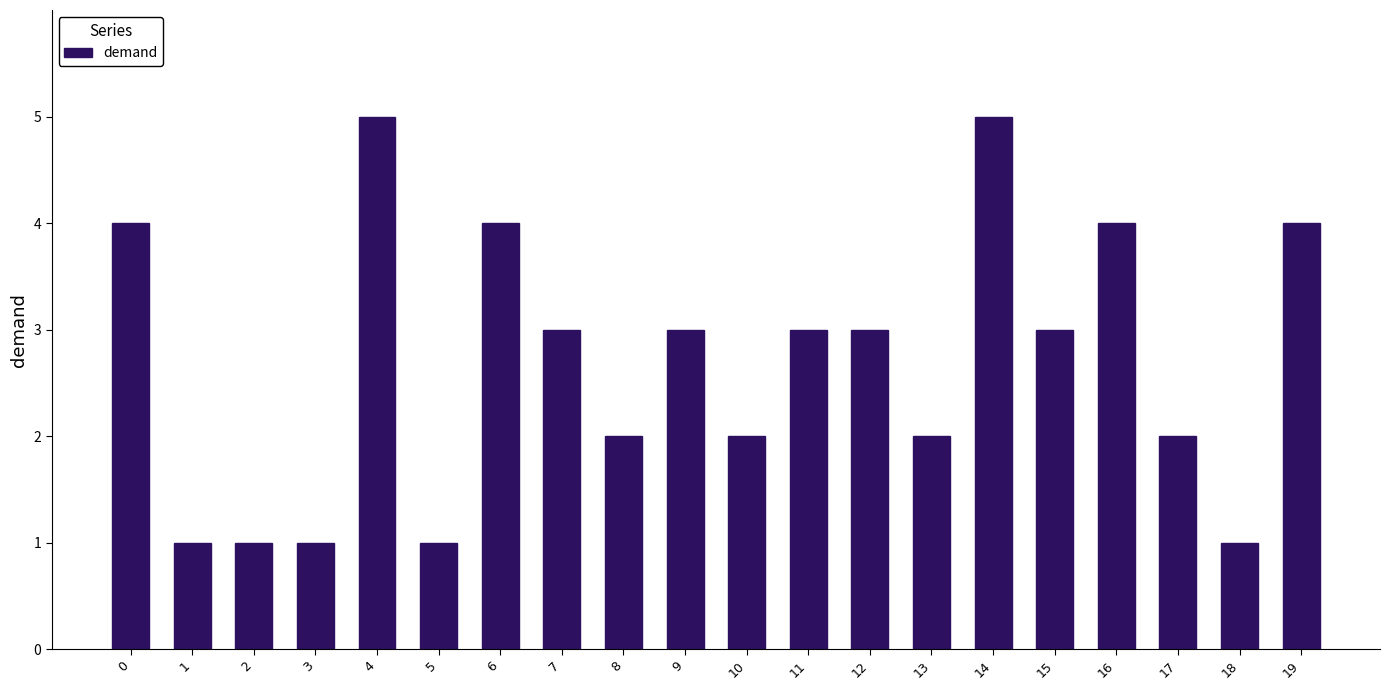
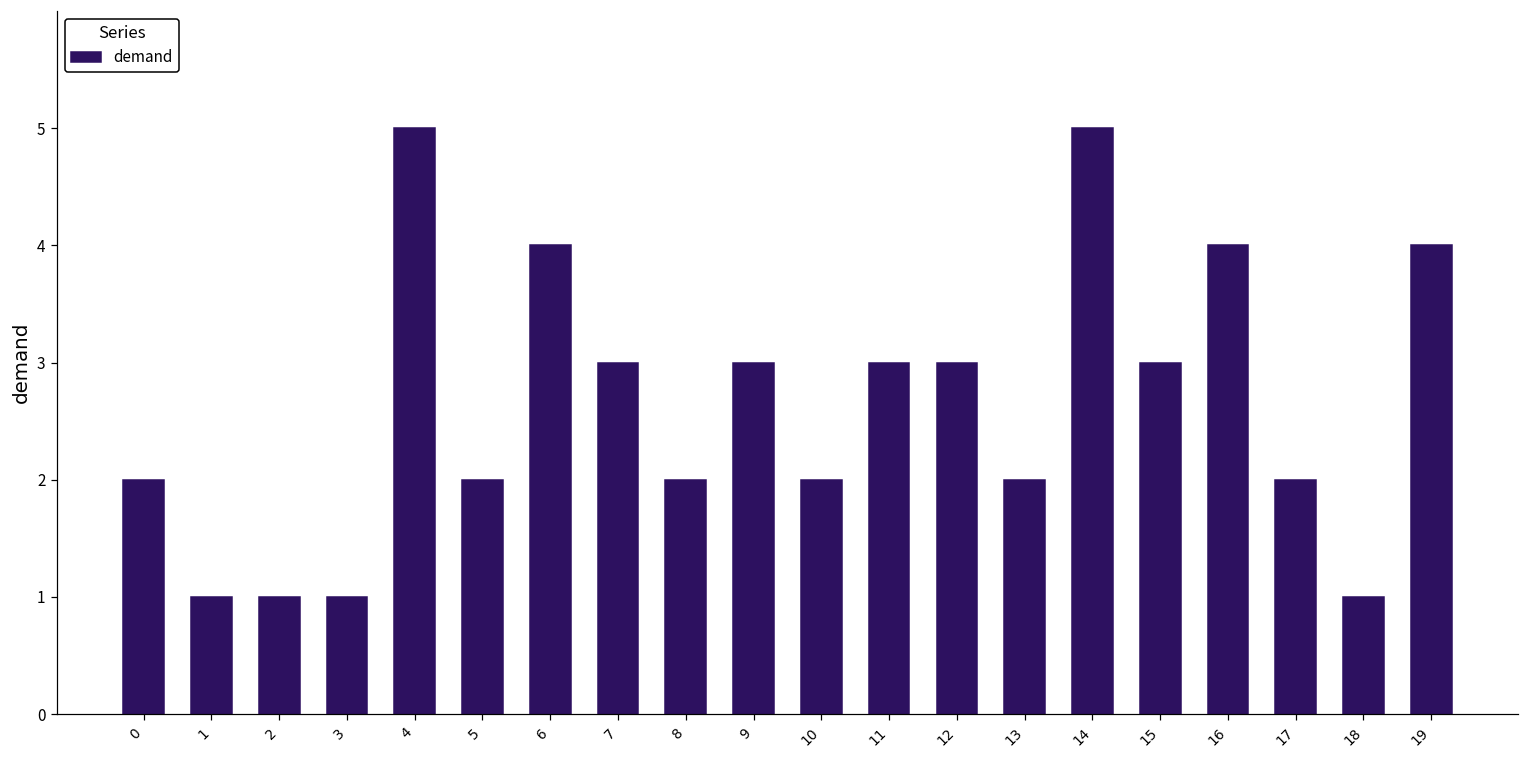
0: 4 -> 2
5: 1 -> 2
